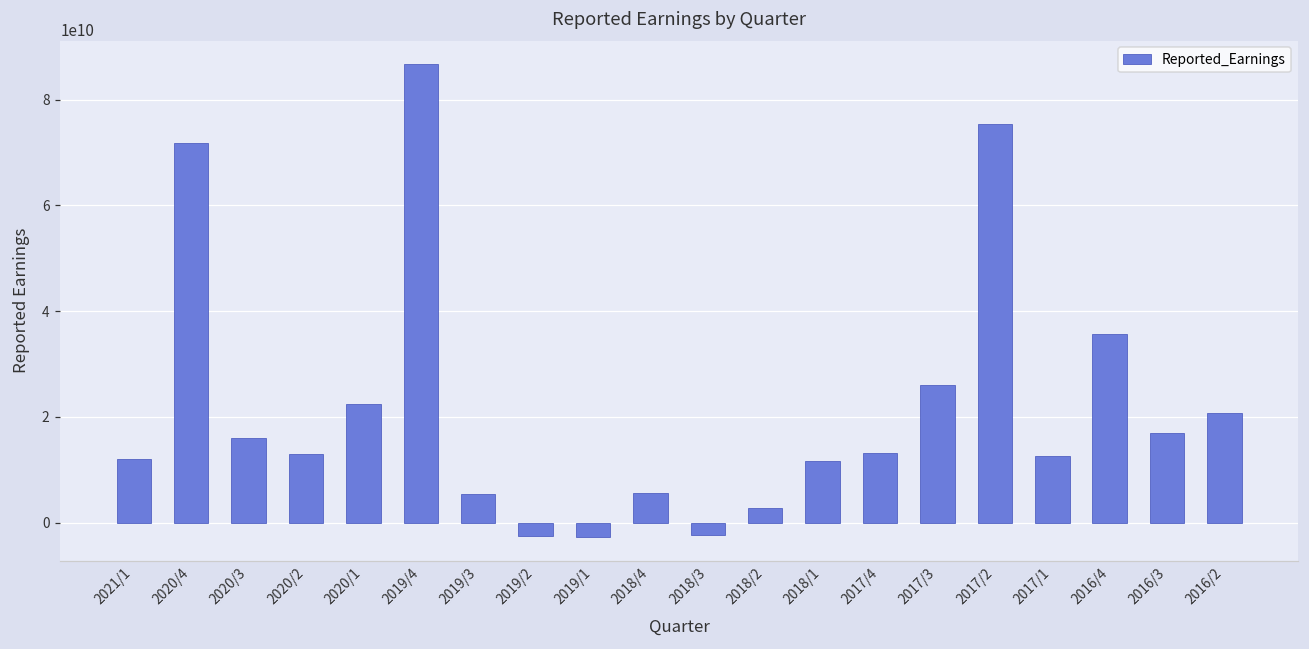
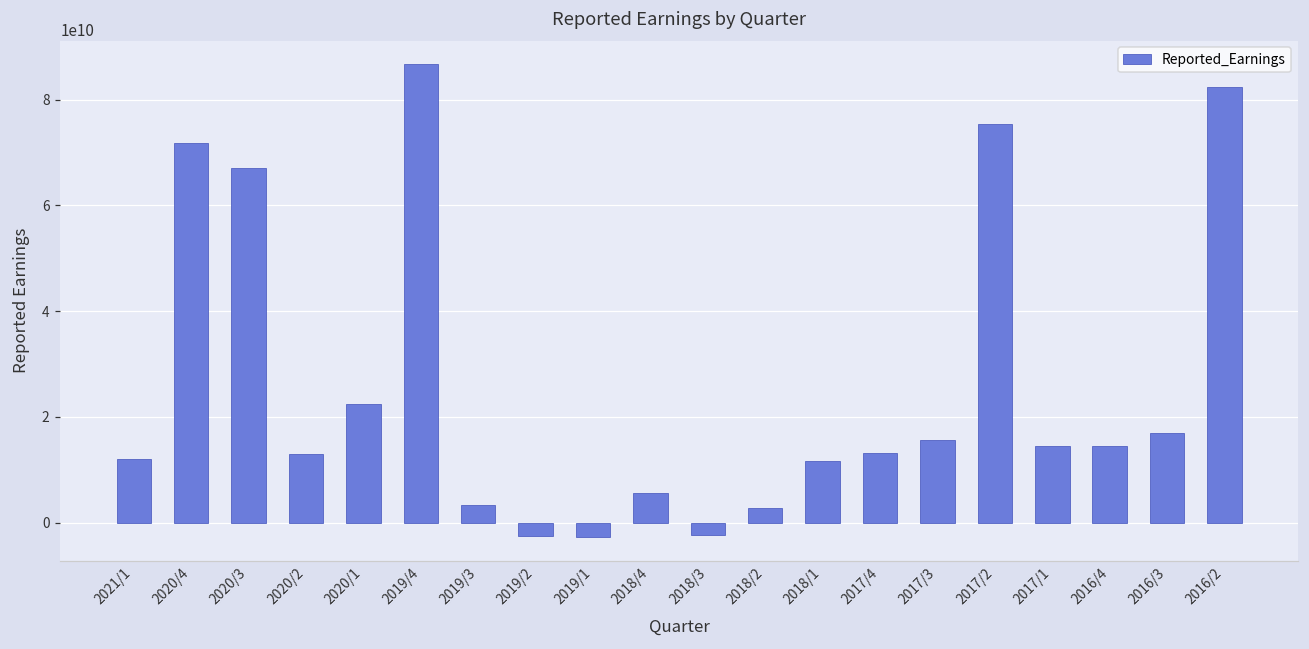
2020/3: 16000000000 -> 67000000000
2019/3: 5000000000 -> 3000000000
2017/3: 26000000000 -> 16000000000
2017/1: 13000000000 -> 14000000000
2016/4: 36000000000 -> 15000000000
2016/2: 21000000000 -> 82000000000
